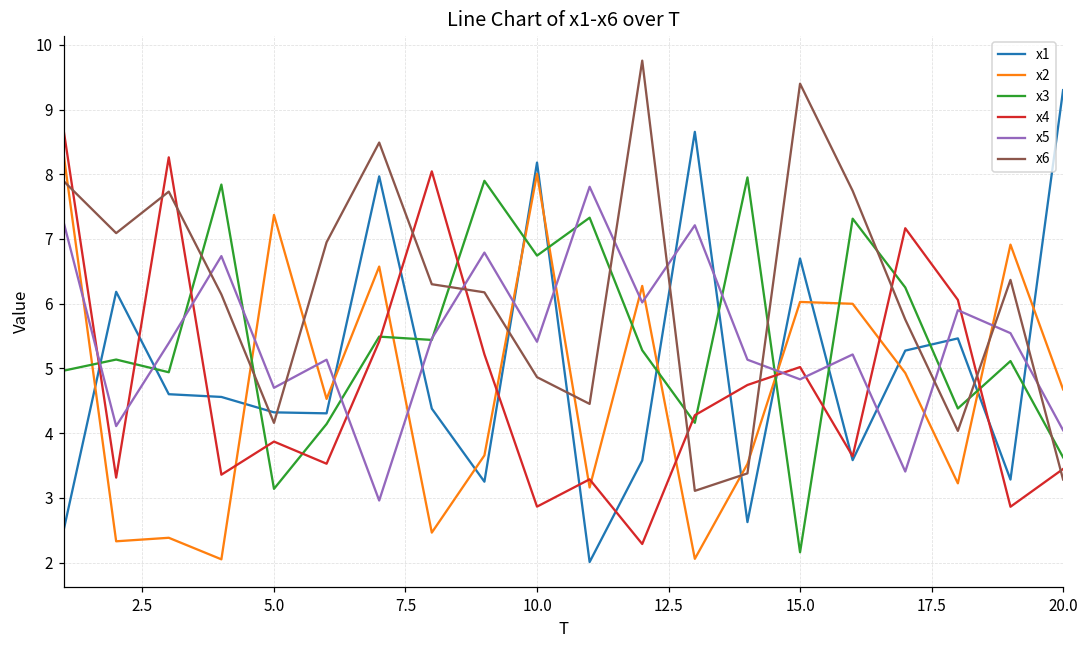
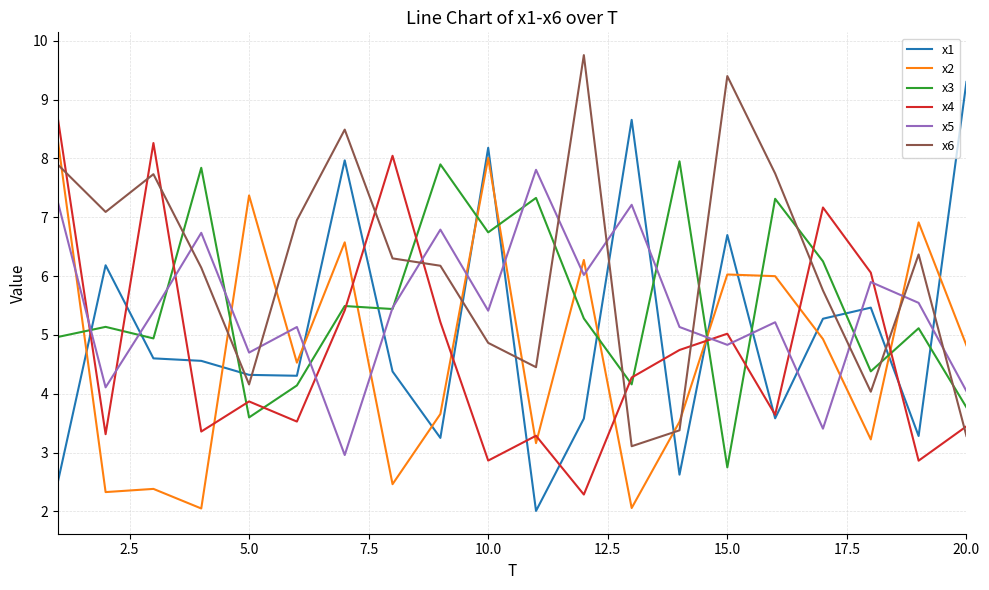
x3, 5.0: 3.1 -> 3.6
x3, 15.0: 2.2 -> 2.7
x2, 20.0: 4.7 -> 4.8
x3, 20.0: 3.6 -> 3.8
